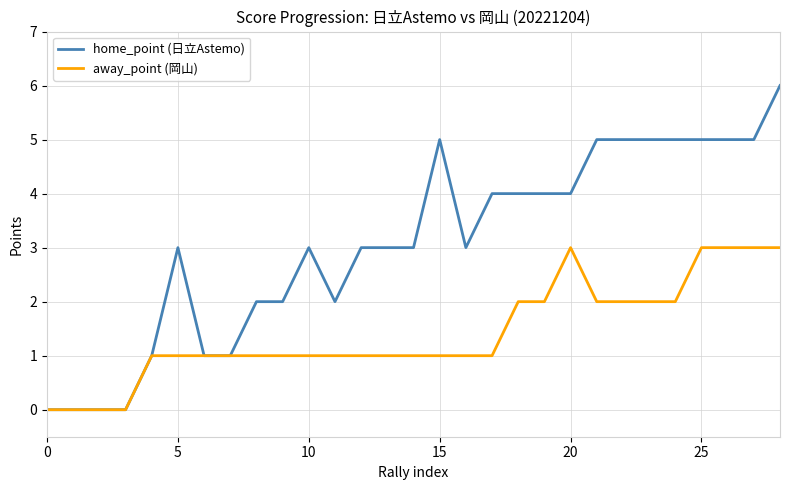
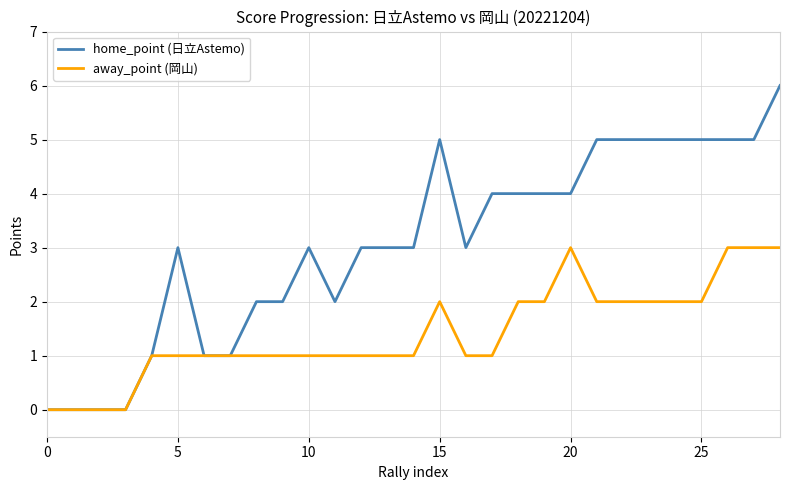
away_point (岡山), 15: 1 -> 2
away_point (岡山), 25: 3 -> 2
